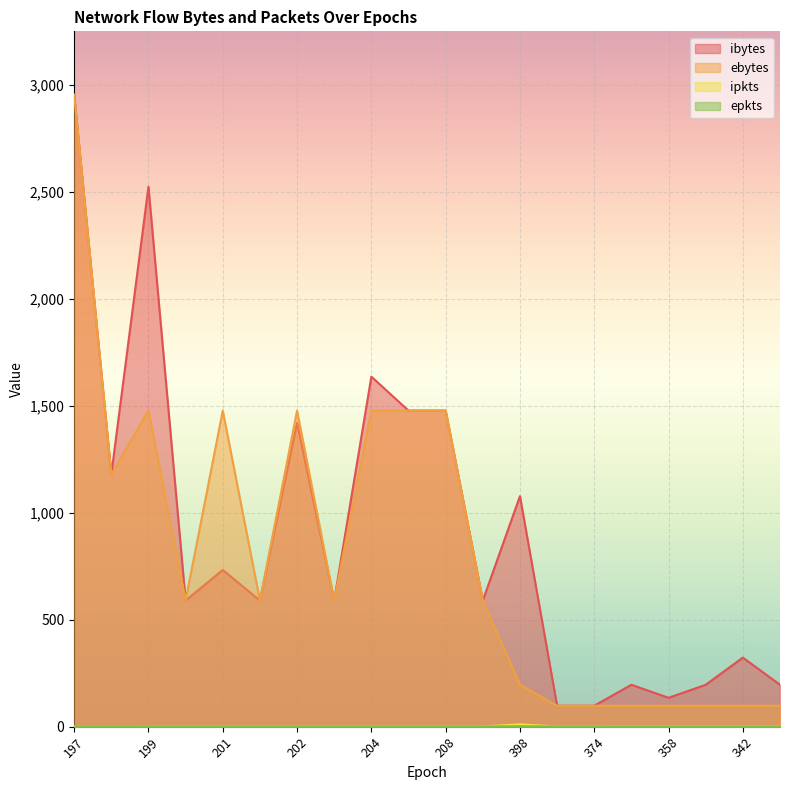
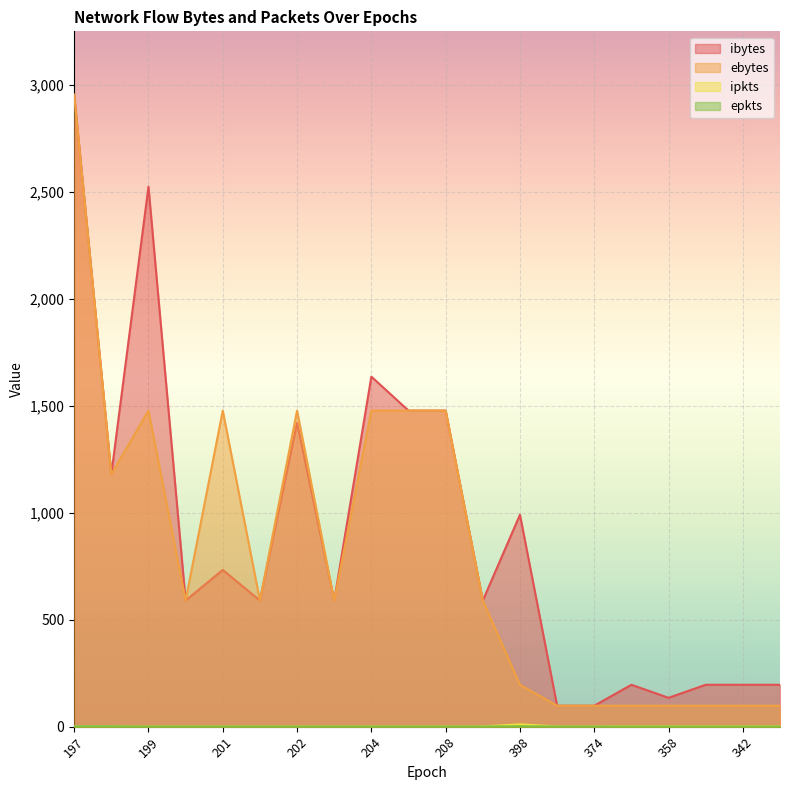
ibytes, 398: 1,080 -> 990
ibytes, 342: 320 -> 200
